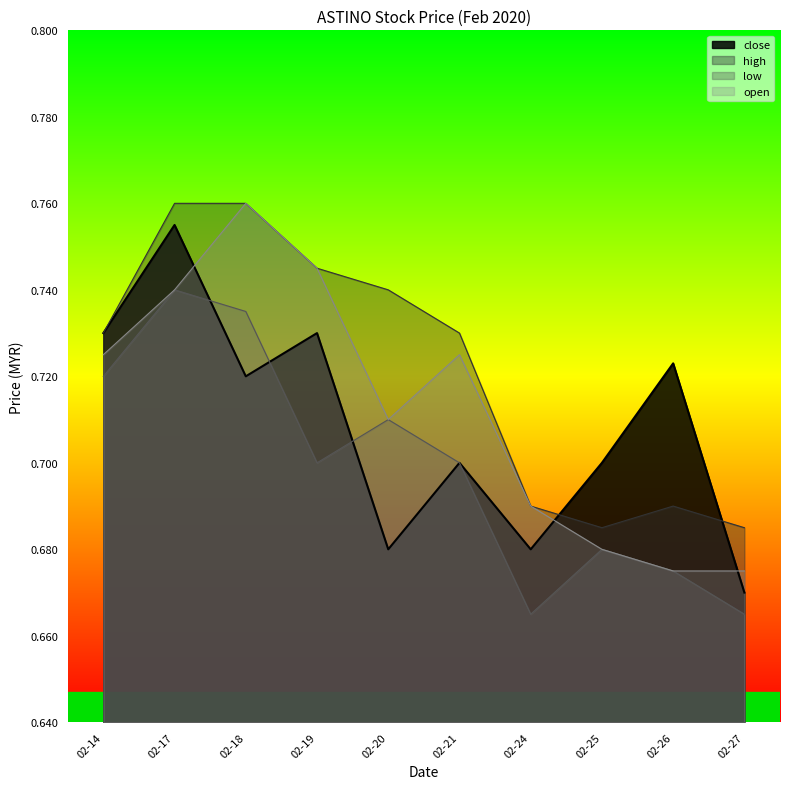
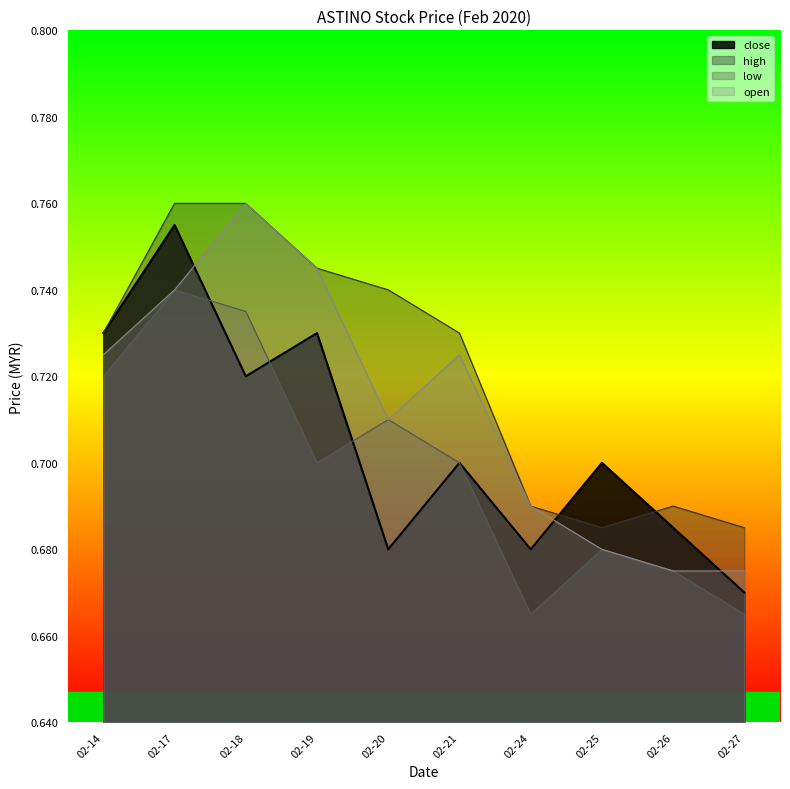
close, 02-26: 0.723 -> 0.685
